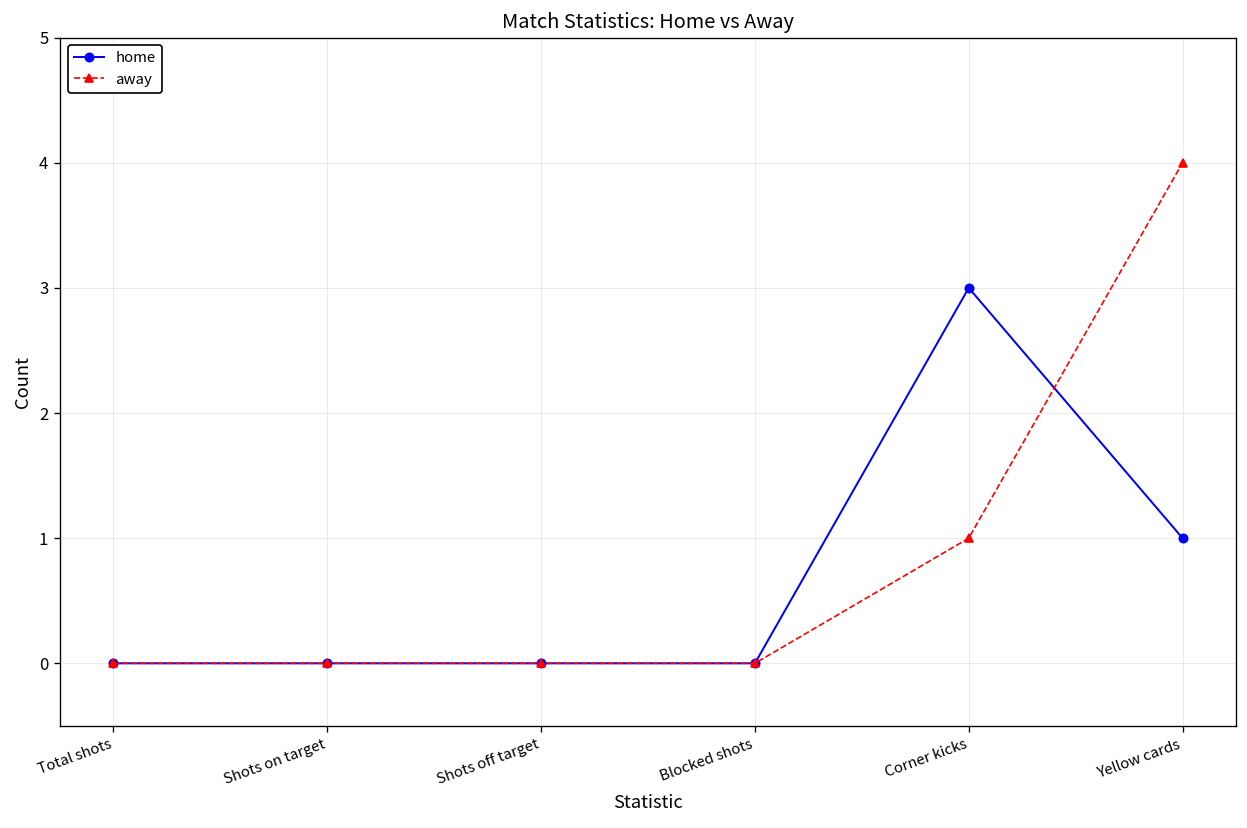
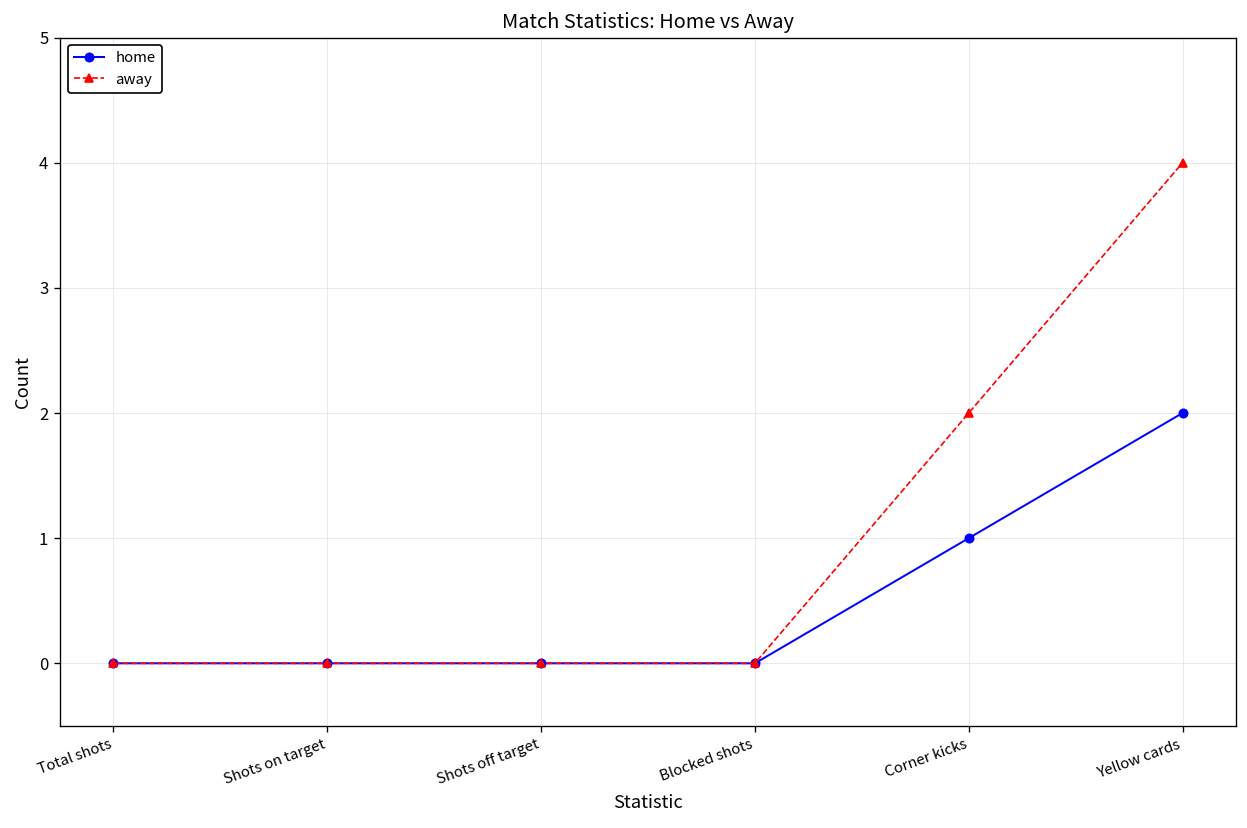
home, Corner kicks: 3 -> 1
away, Corner kicks: 1 -> 2
home, Yellow cards: 1 -> 2
